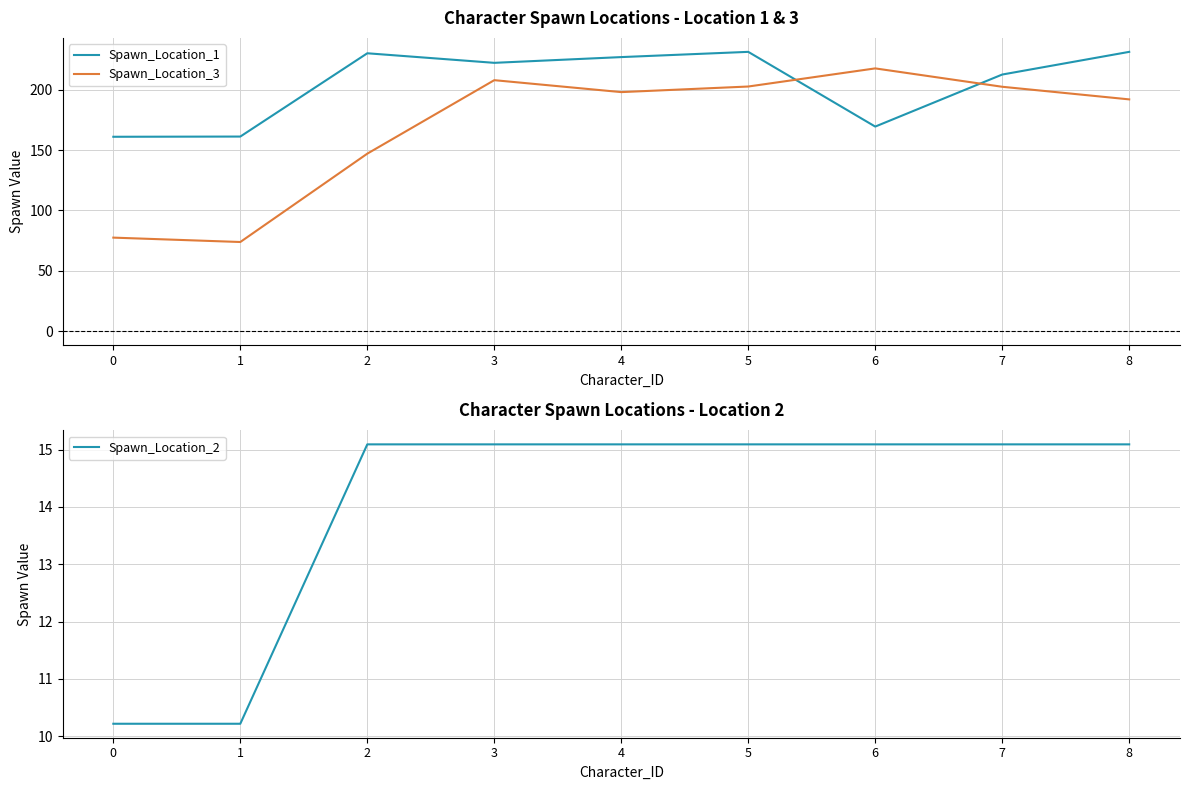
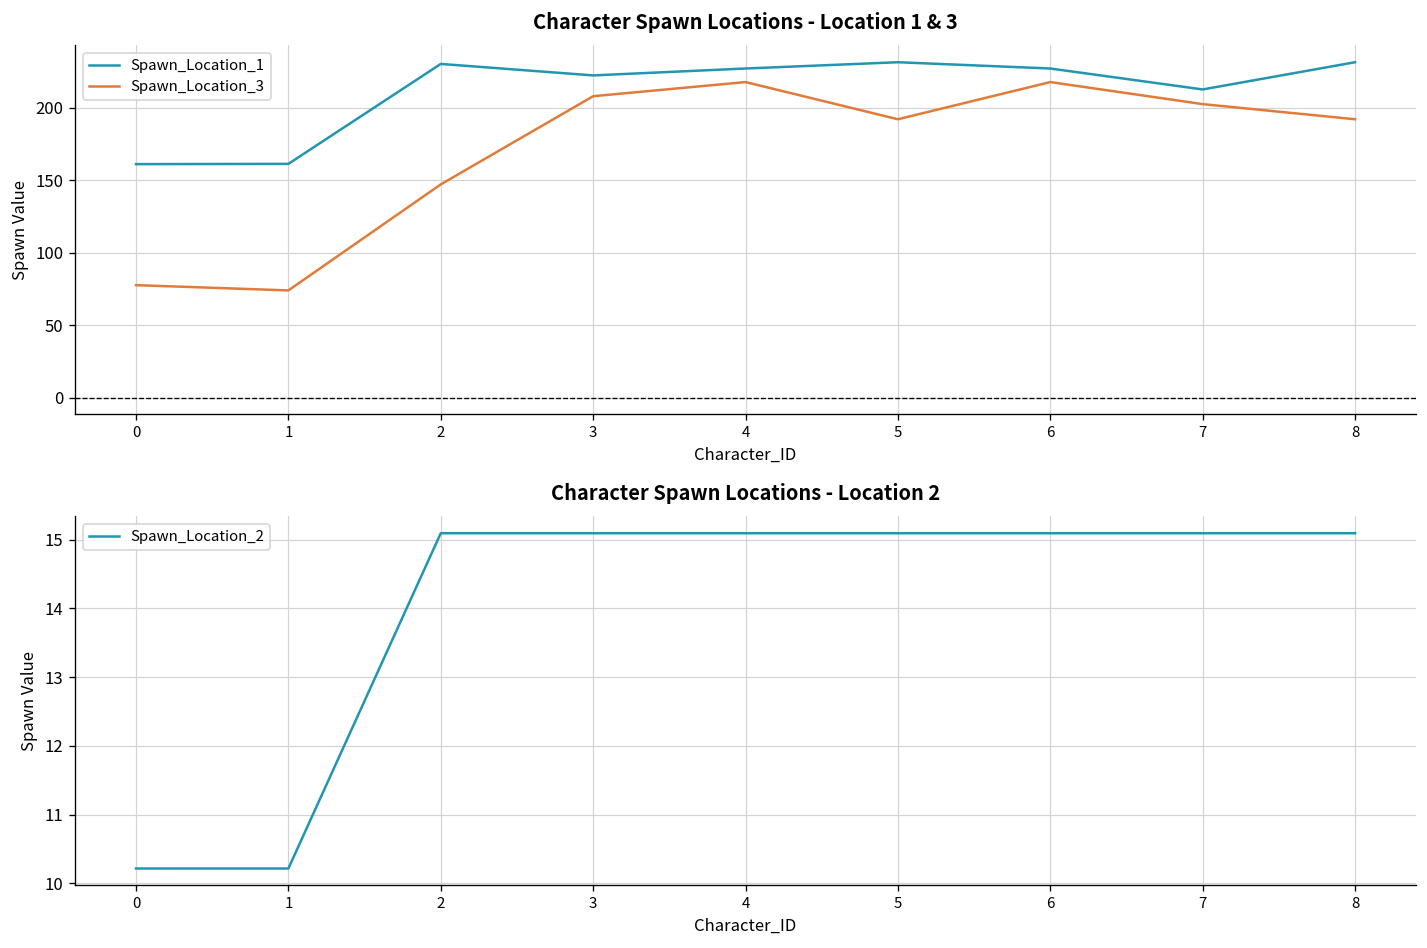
Character Spawn Locations - Location 1 & 3, Spawn_Location_3, 4: 198 -> 218
Character Spawn Locations - Location 1 & 3, Spawn_Location_3, 5: 203 -> 192
Character Spawn Locations - Location 1 & 3, Spawn_Location_1, 6: 169 -> 227
